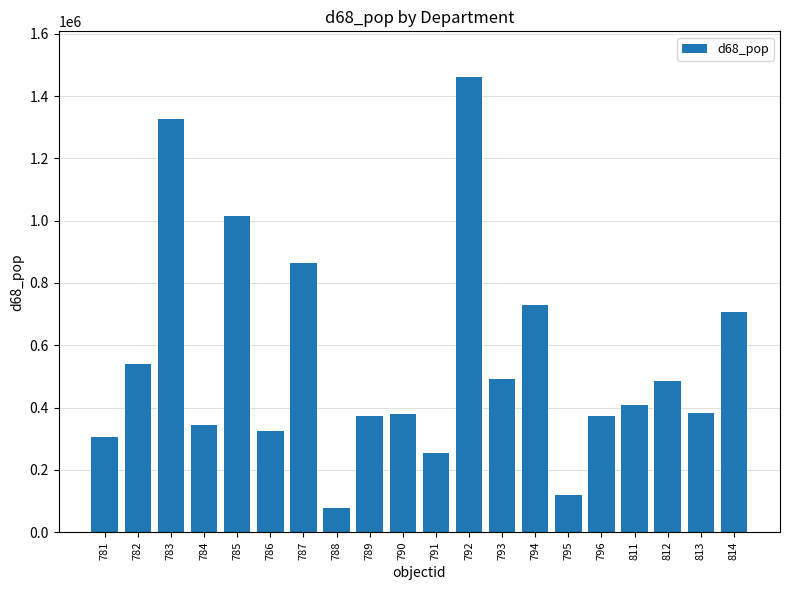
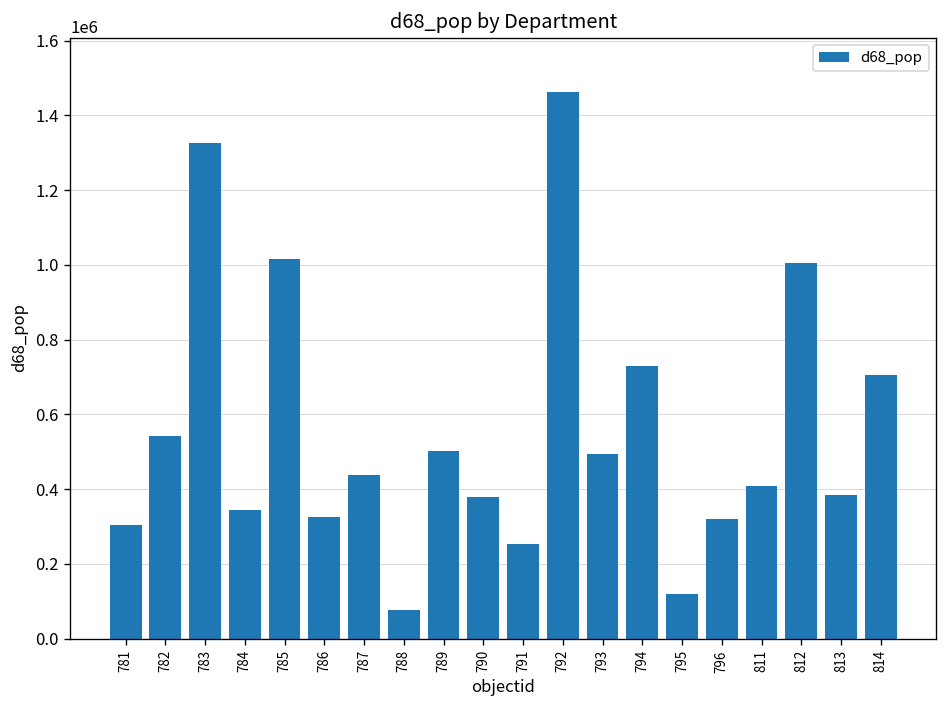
787: 870000 -> 440000
789: 370000 -> 500000
796: 370000 -> 320000
812: 490000 -> 1010000
